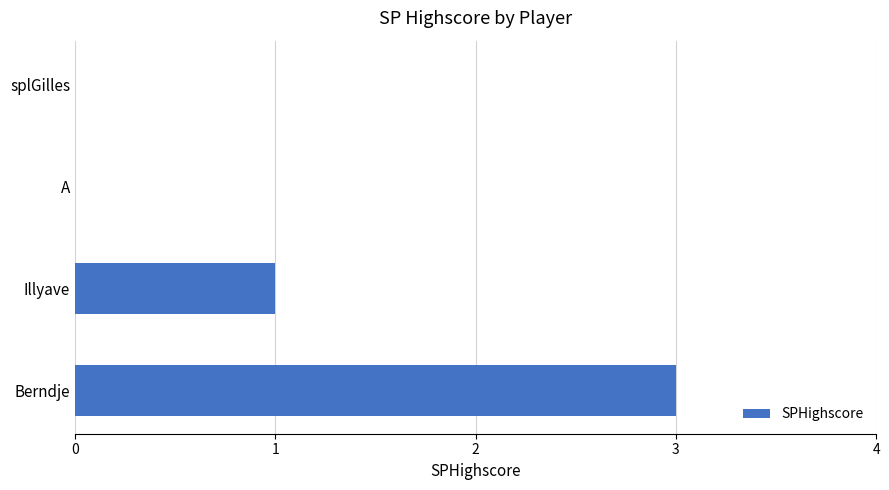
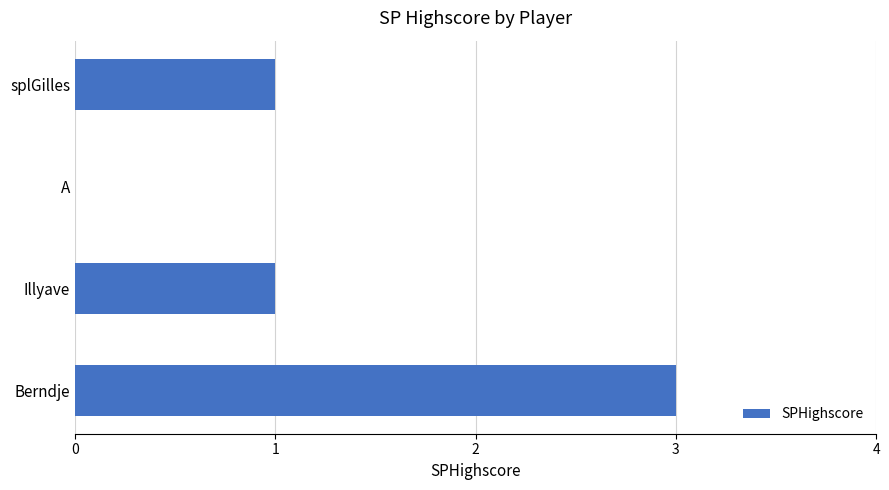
splGilles: 0 -> 1
